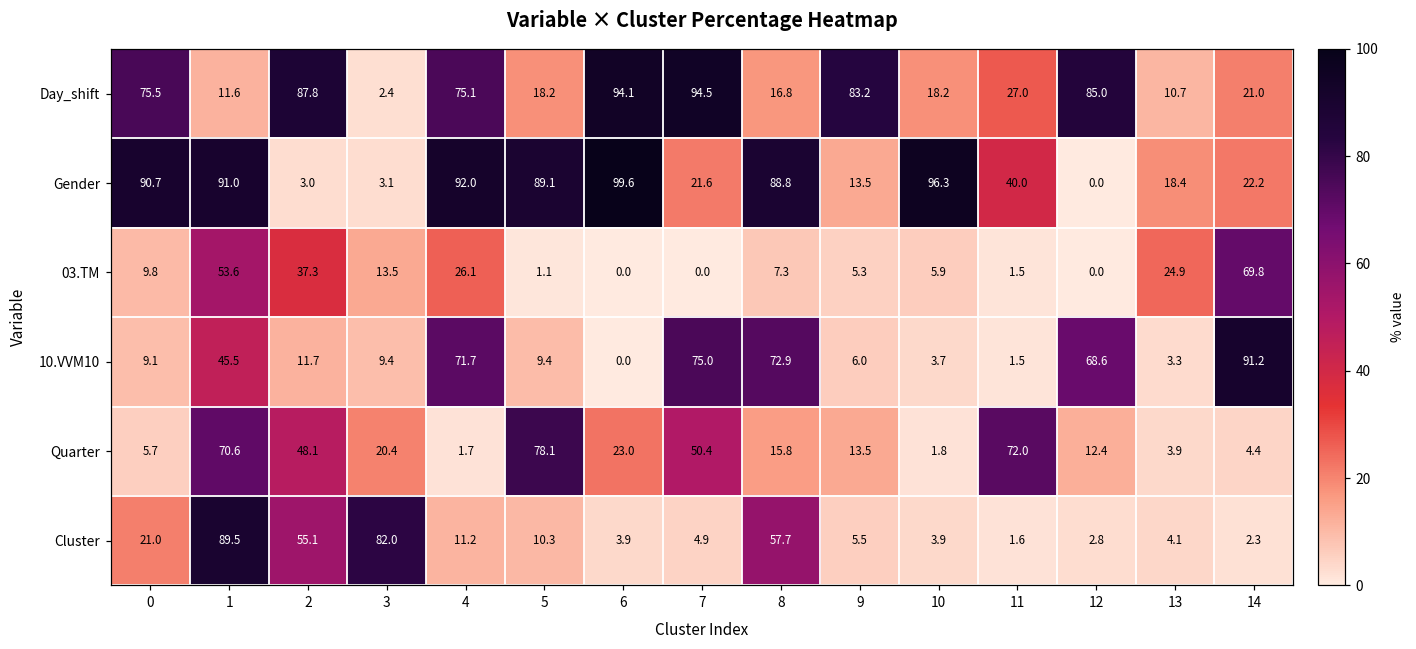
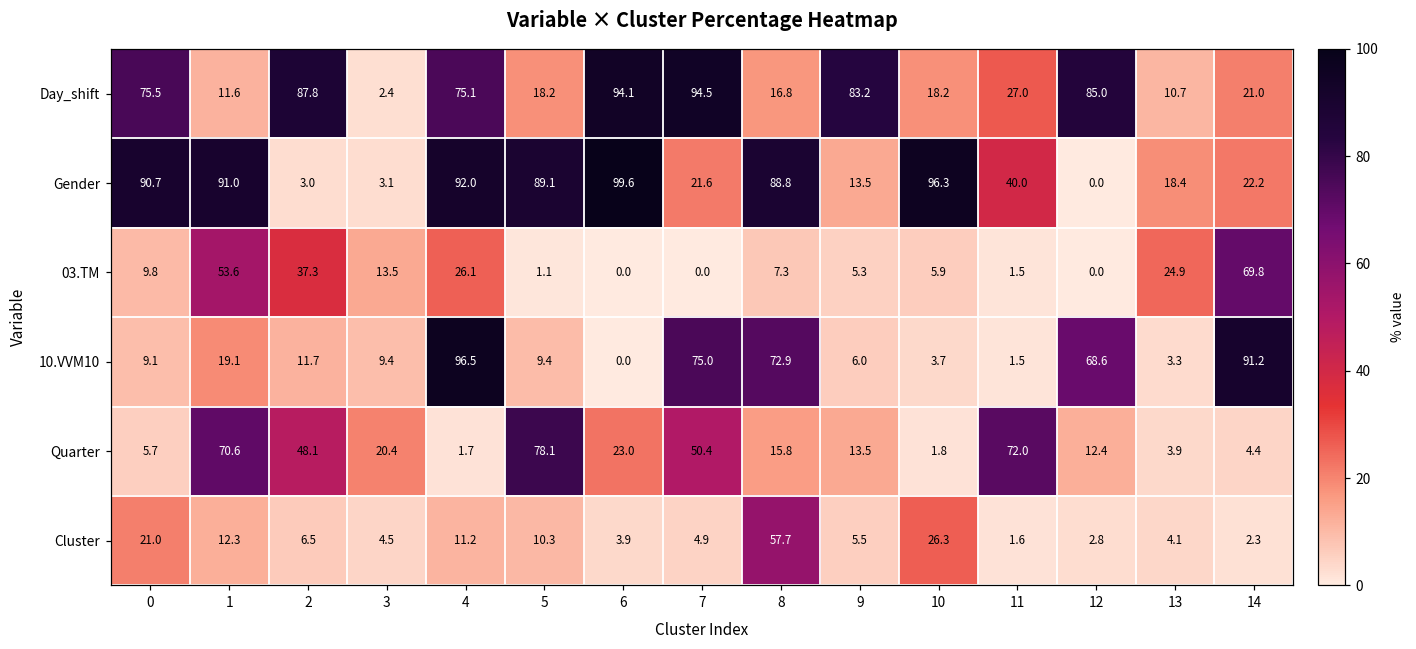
10.VVM10, 1: 45.5 -> 19.1
10.VVM10, 4: 71.7 -> 96.5
Cluster, 1: 89.5 -> 12.3
Cluster, 2: 55.1 -> 6.5
Cluster, 3: 82.0 -> 4.5
Cluster, 10: 3.9 -> 26.3
